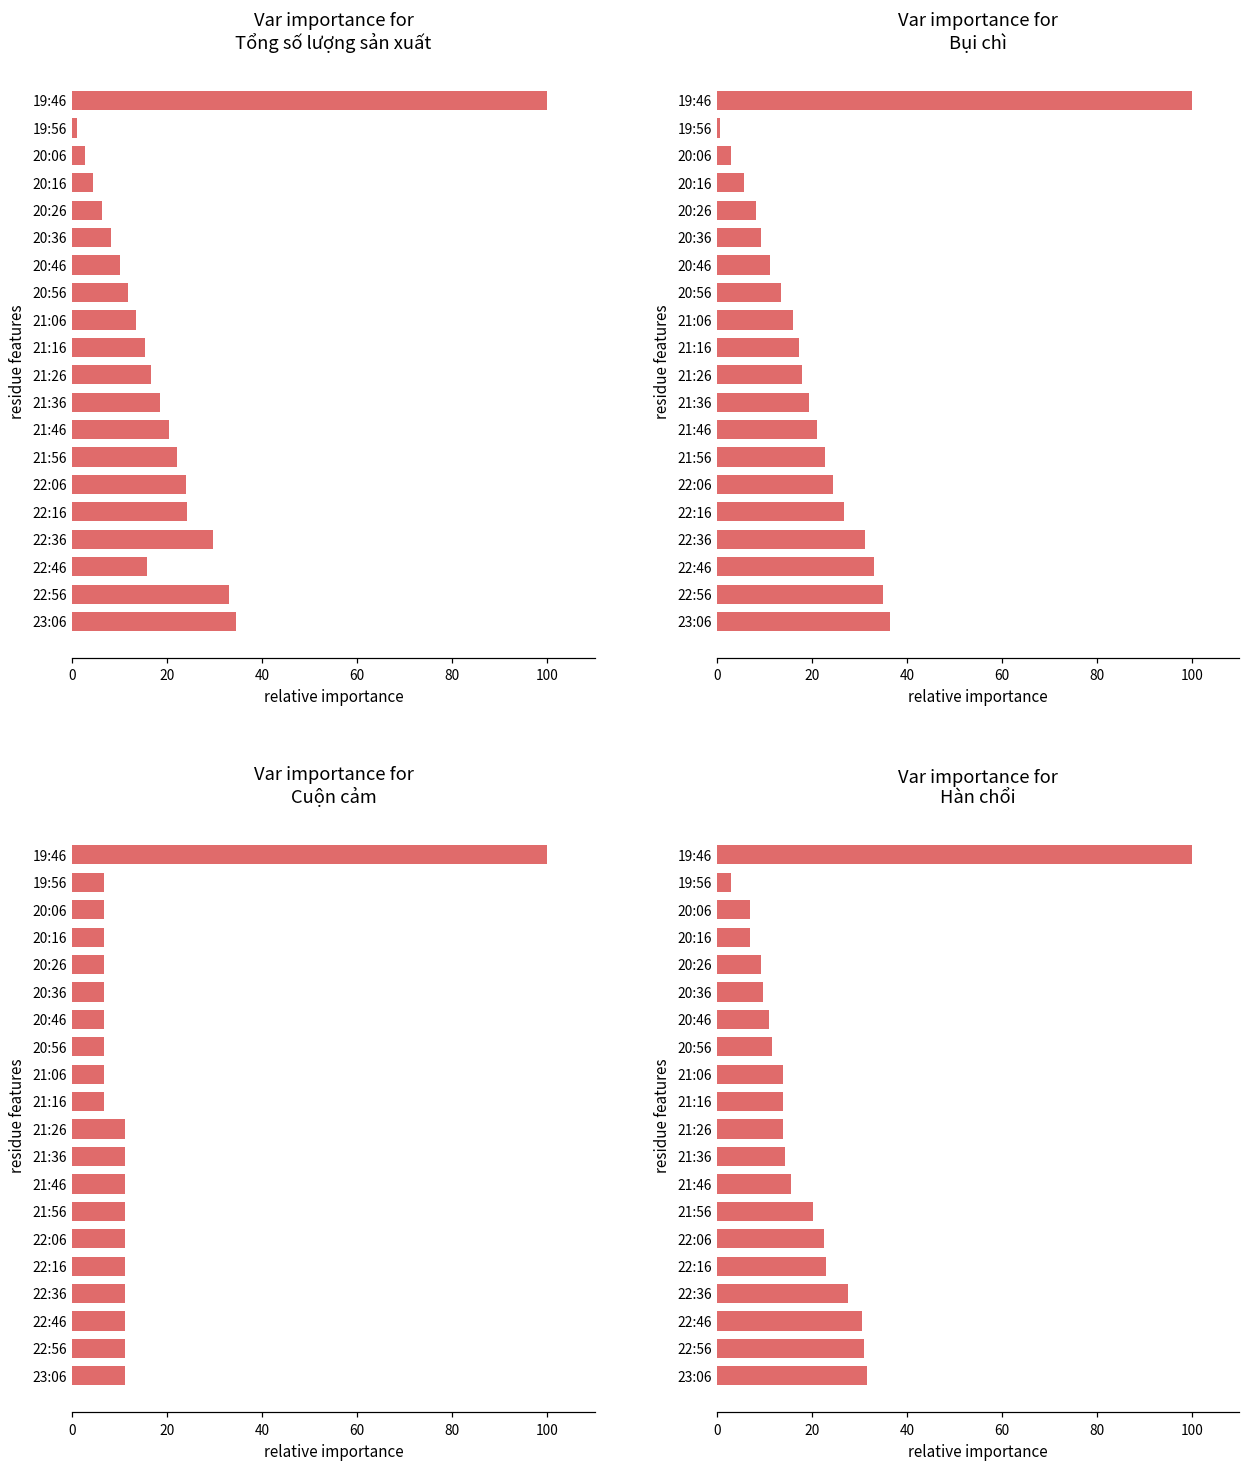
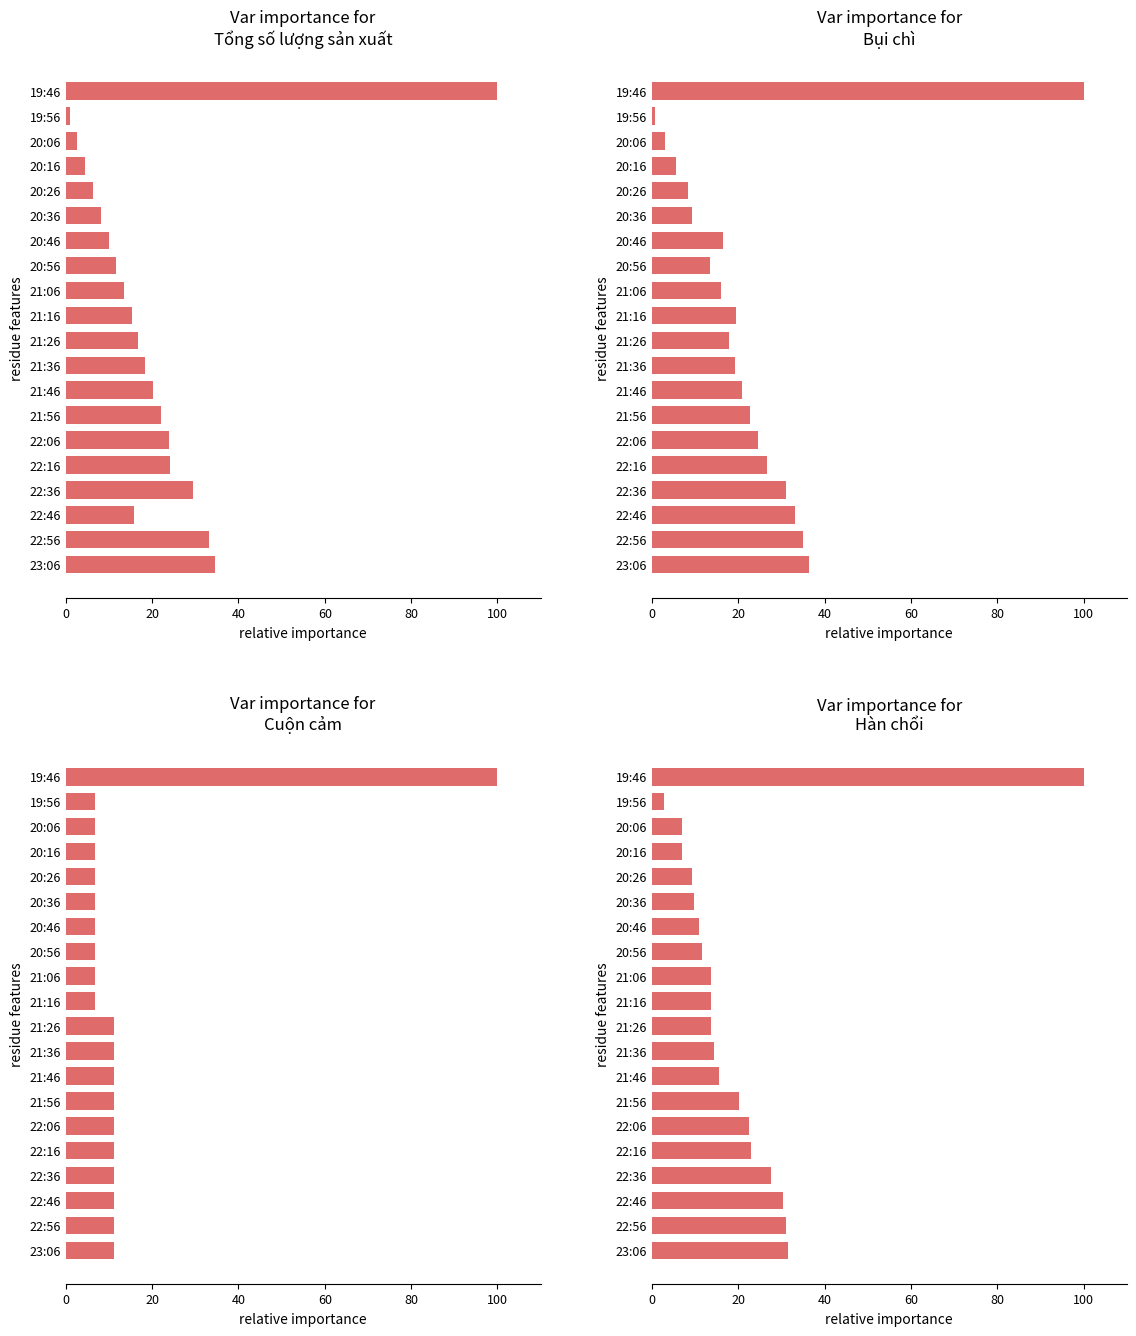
Var importance for Bụi chì, 20:46: 11 -> 17
Var importance for Bụi chì, 21:16: 17 -> 20
